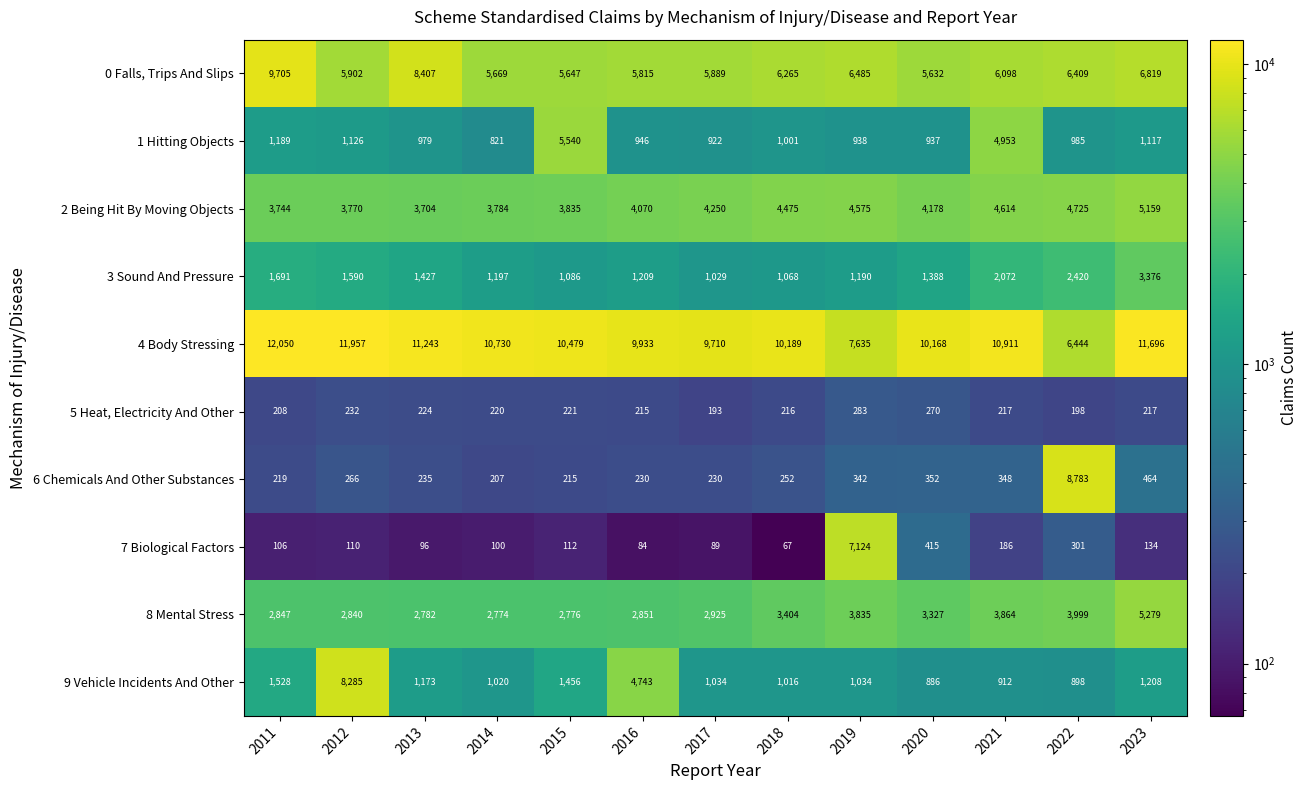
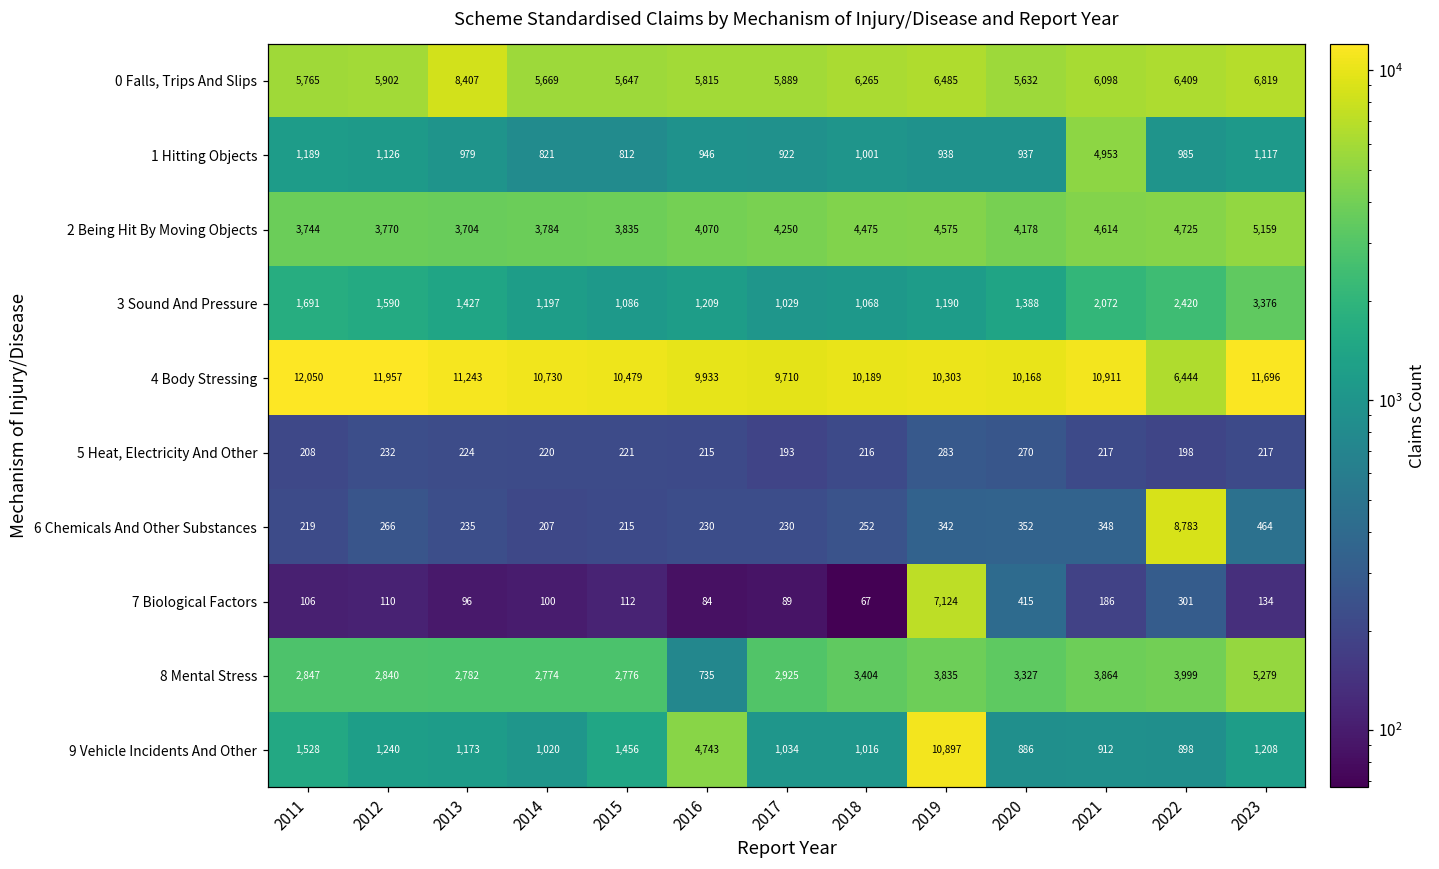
0 Falls, Trips And Slips, 2011: 9,705 -> 5,765
1 Hitting Objects, 2015: 5,540 -> 812
4 Body Stressing, 2019: 7,635 -> 10,303
8 Mental Stress, 2016: 2,851 -> 735
9 Vehicle Incidents And Other, 2012: 8,285 -> 1,240
9 Vehicle Incidents And Other, 2019: 1,034 -> 10,897
